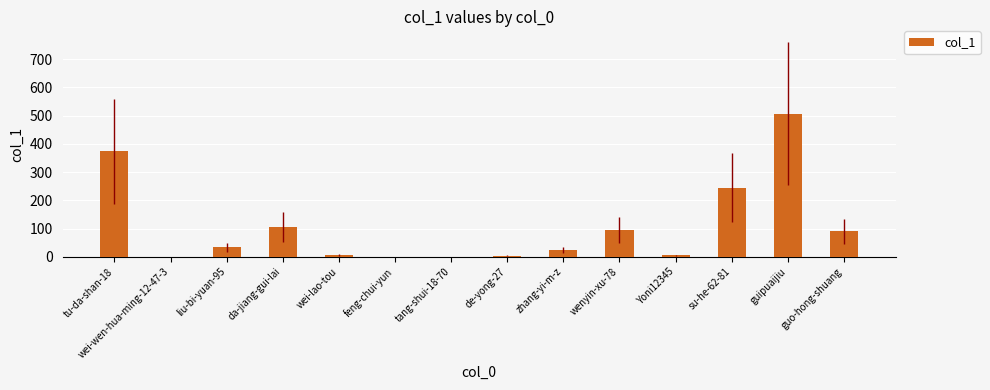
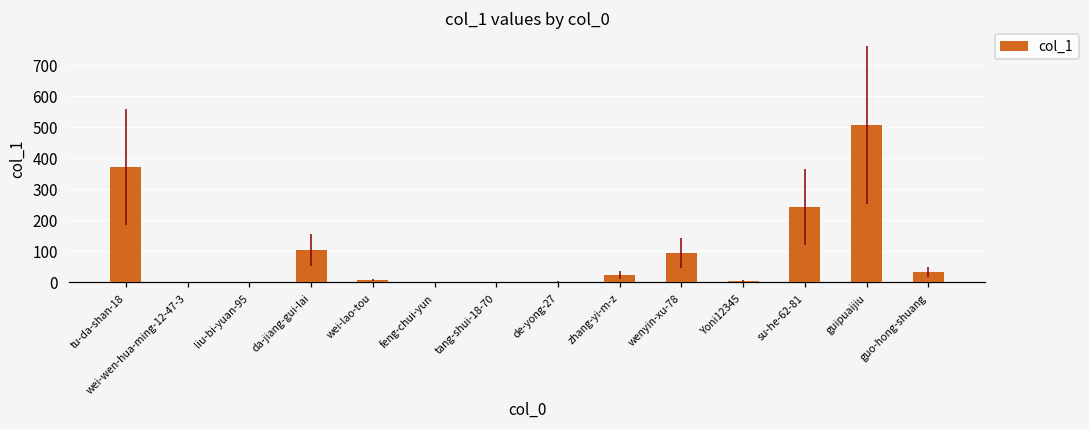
liu-bi-yuan-95: 30 -> 0
guo-hong-shuang: 90 -> 30
